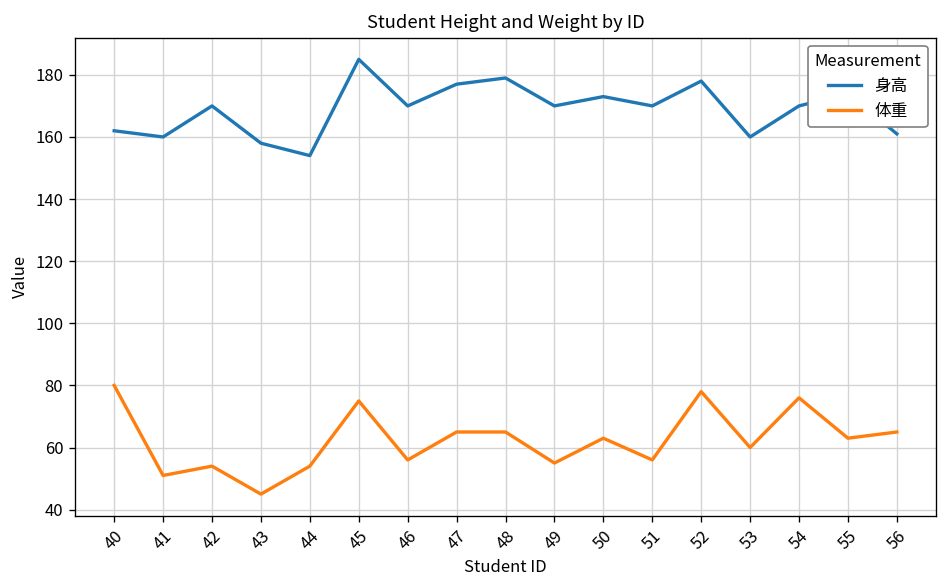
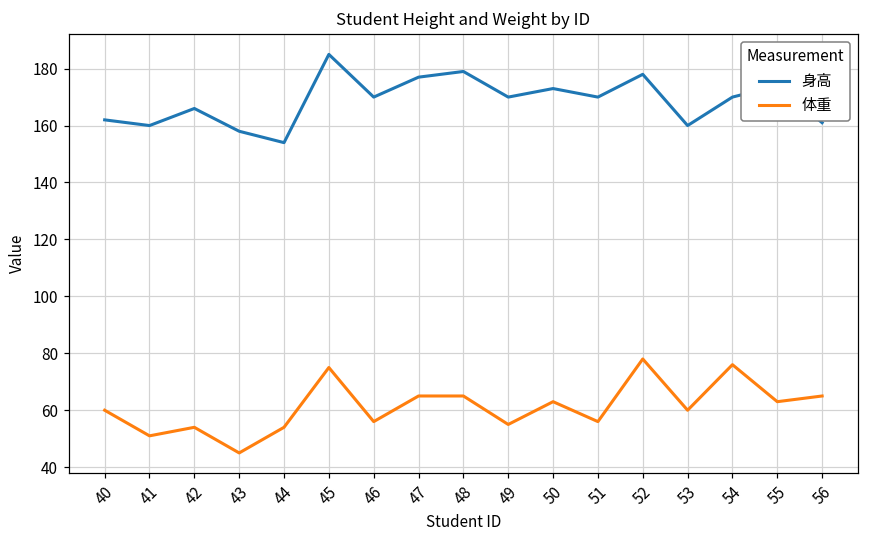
体重, 40: 80 -> 60
身高, 42: 170 -> 166
